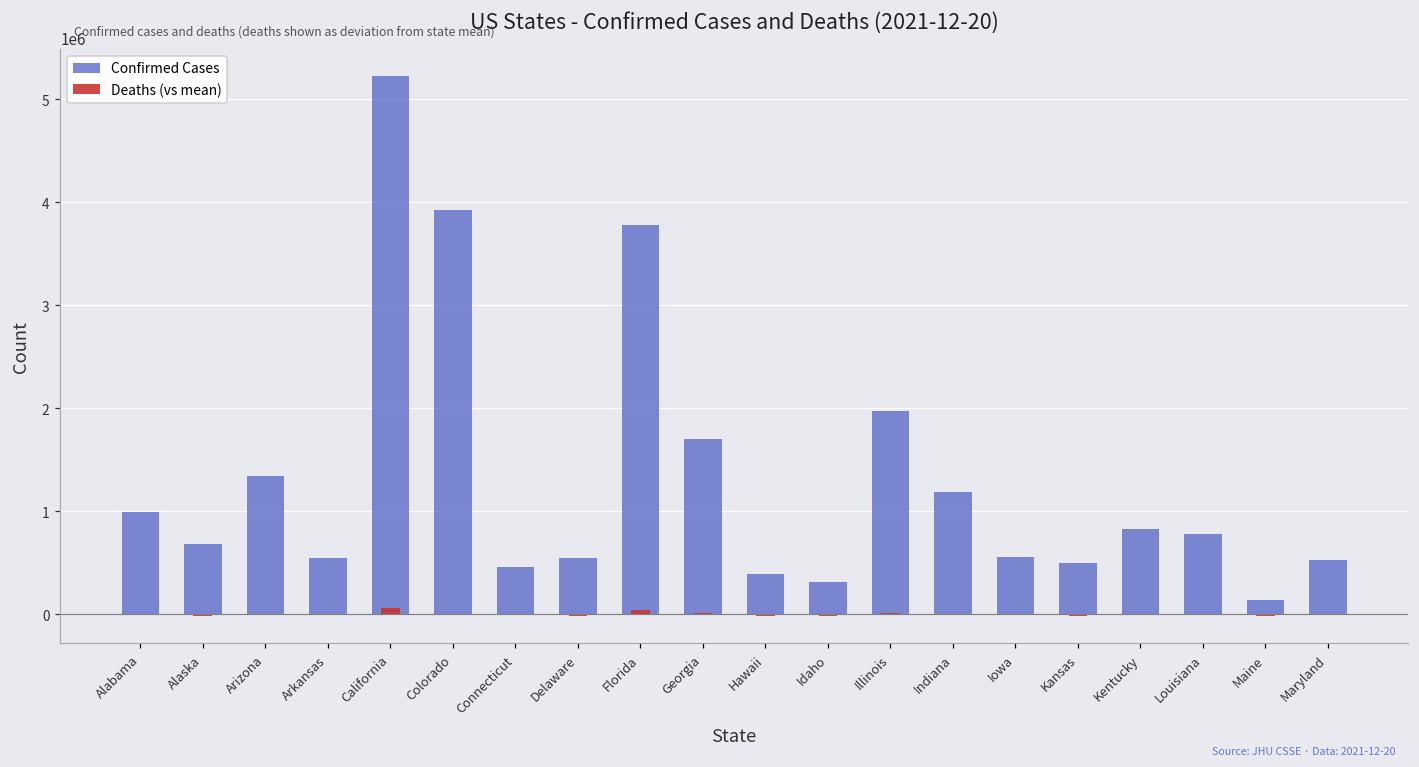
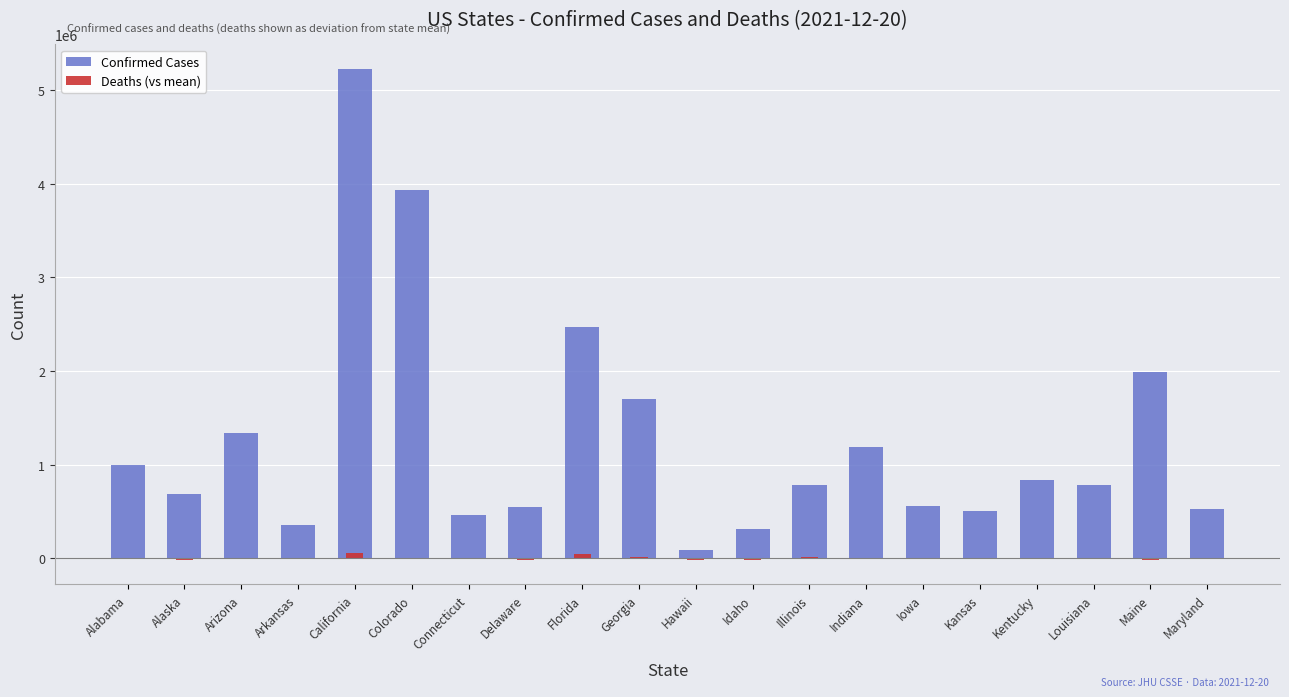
Confirmed Cases, Arkansas: 500000 -> 400000
Confirmed Cases, Florida: 3800000 -> 2500000
Confirmed Cases, Hawaii: 400000 -> 100000
Confirmed Cases, Illinois: 2000000 -> 800000
Confirmed Cases, Maine: 100000 -> 2000000
